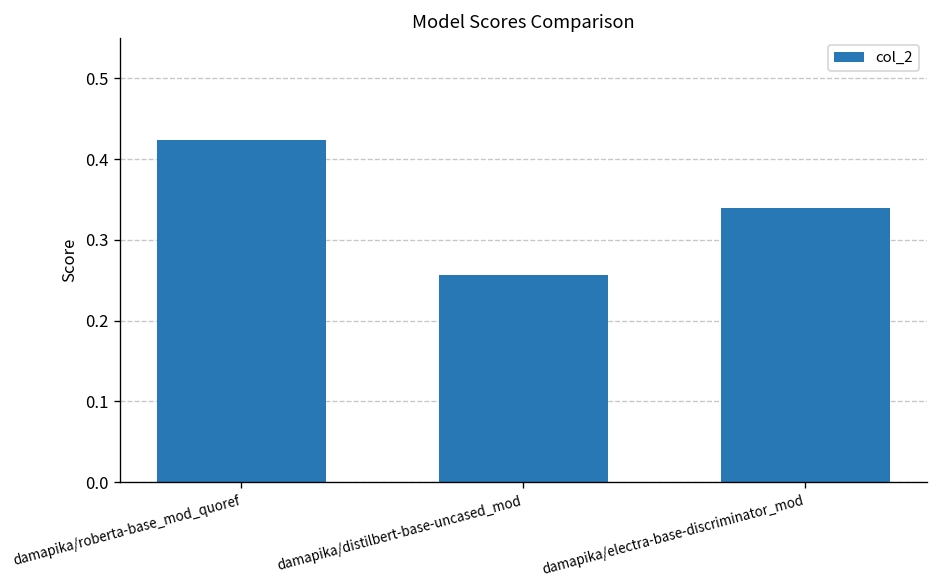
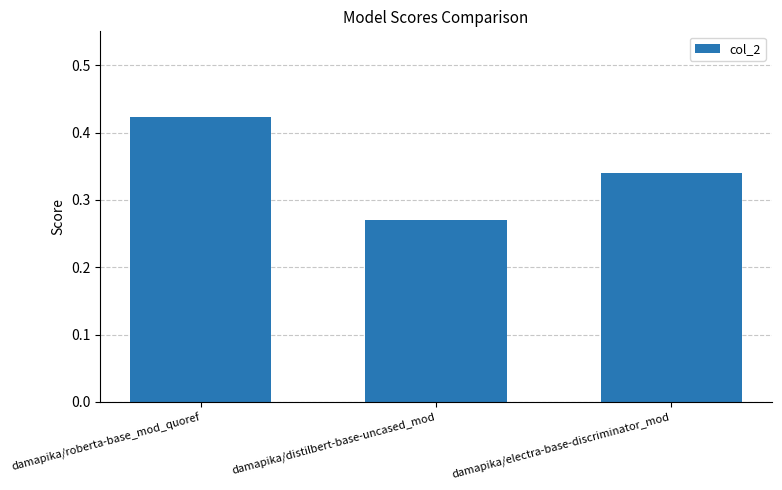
damapika/distilbert-base-uncased_mod: 0.26 -> 0.27
